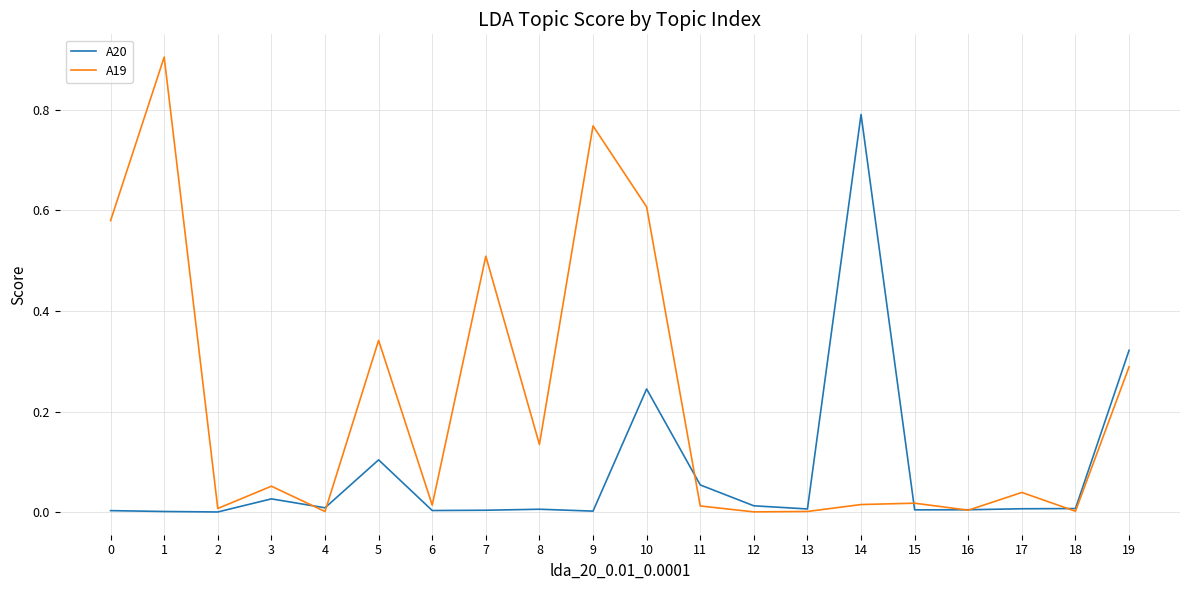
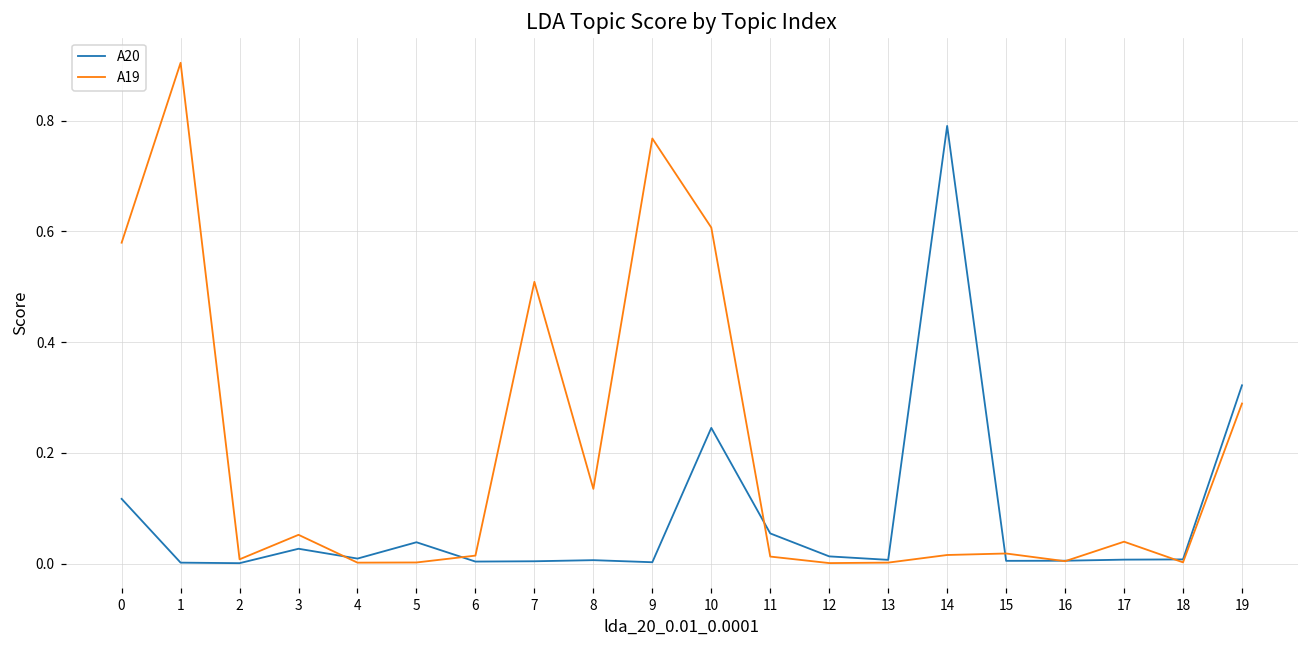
A20, 0: 0.00 -> 0.12
A20, 5: 0.10 -> 0.04
A19, 5: 0.34 -> 0.00
